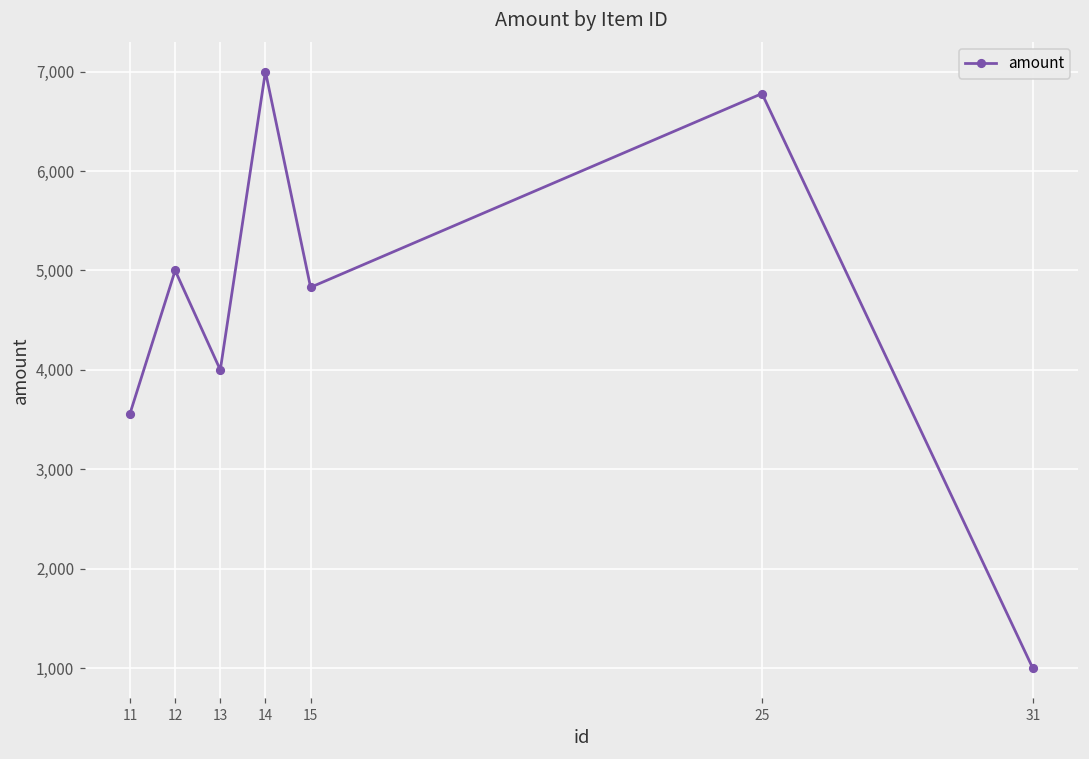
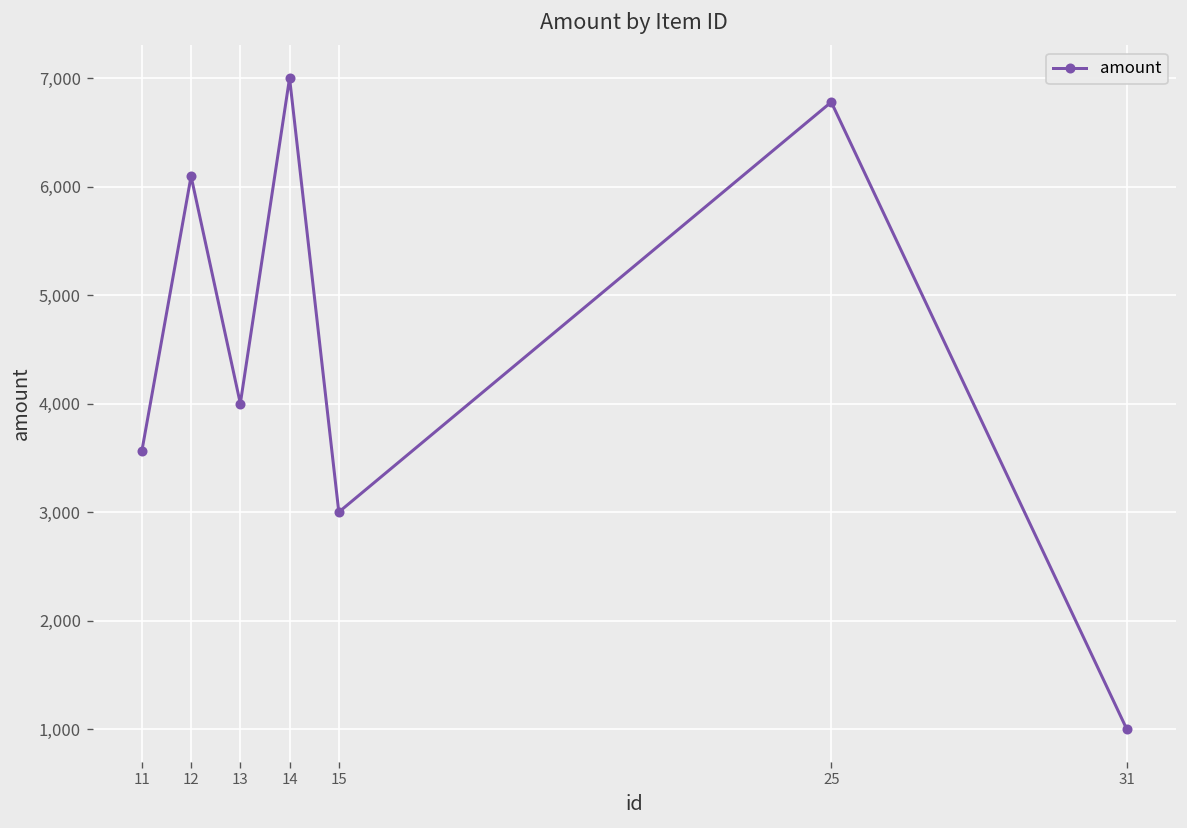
12: 5,000 -> 6,100
15: 4,800 -> 3,000
